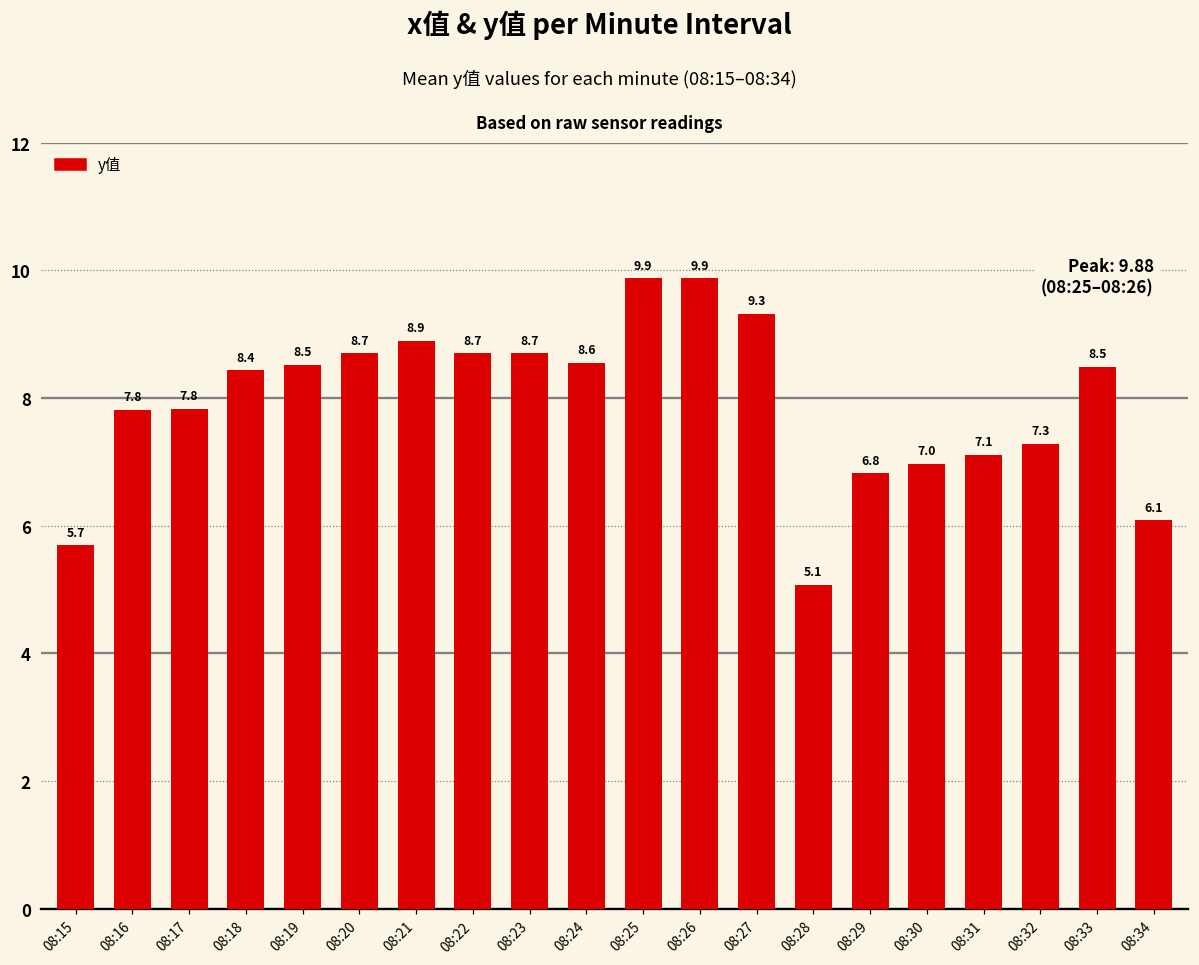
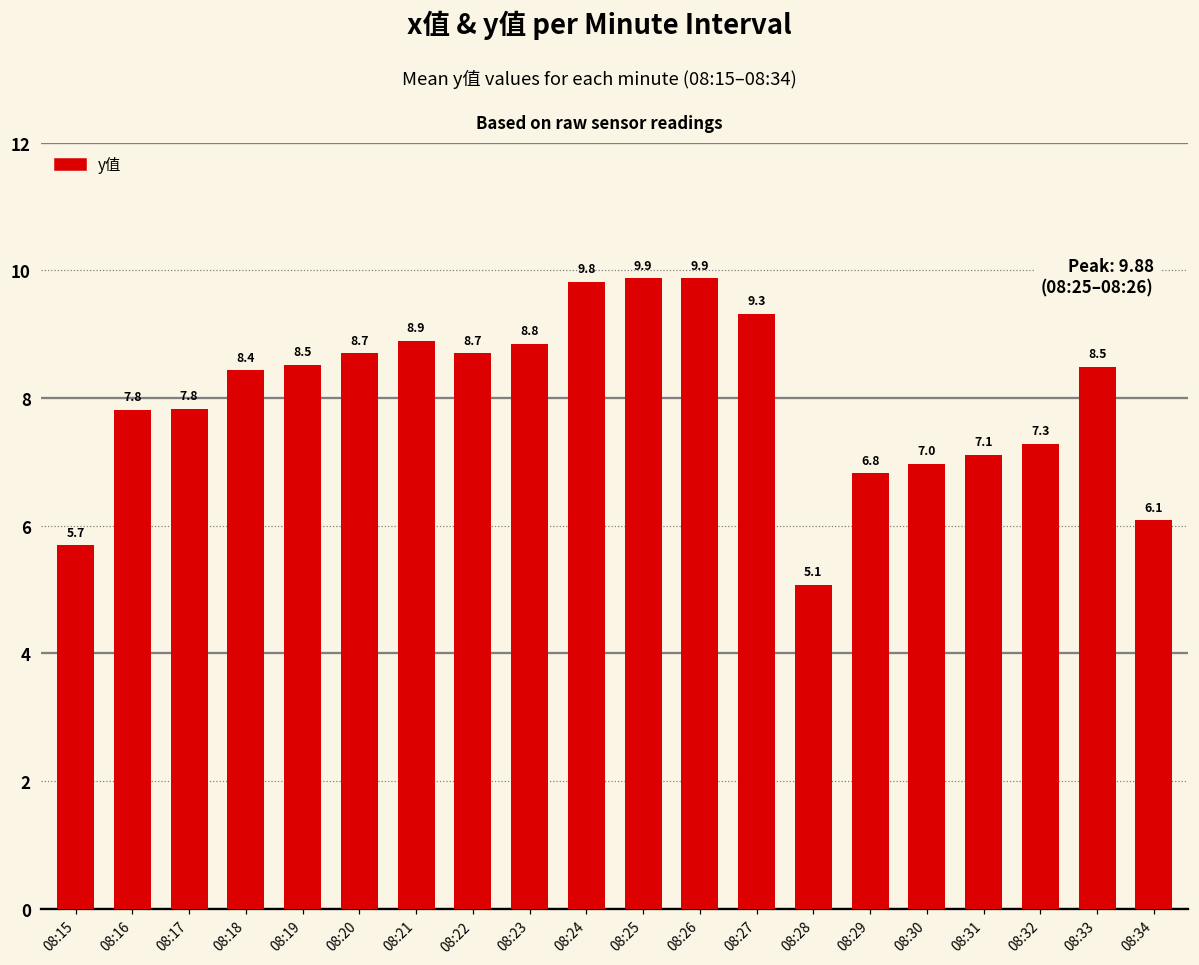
08:23: 8.7 -> 8.8
08:24: 8.6 -> 9.8
